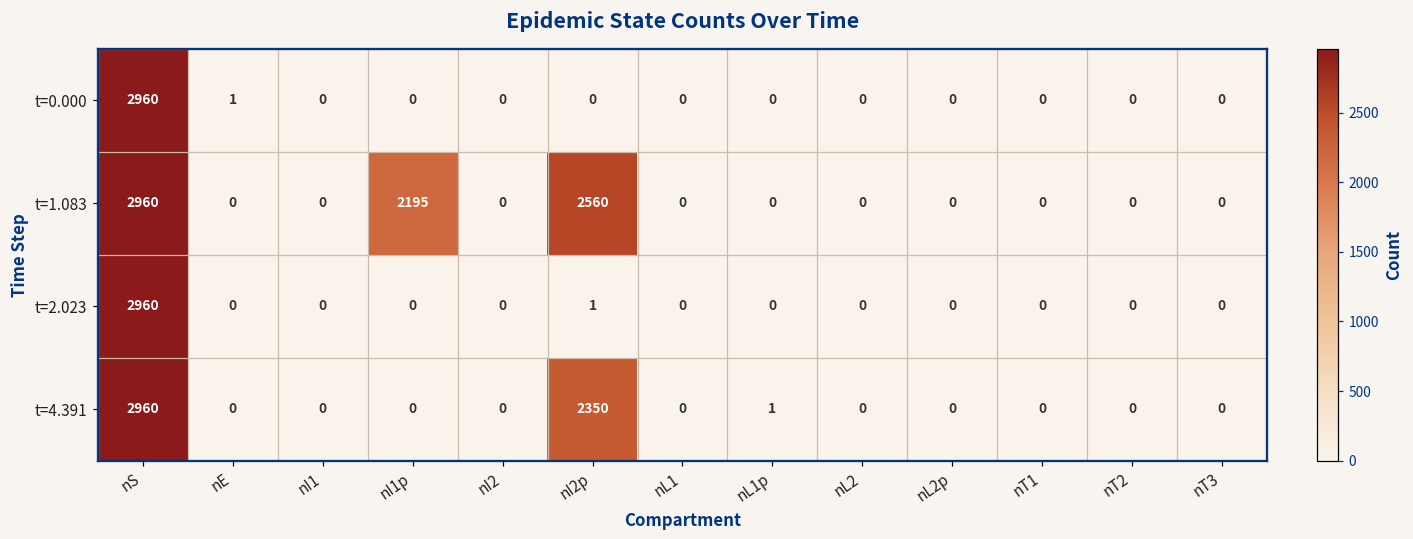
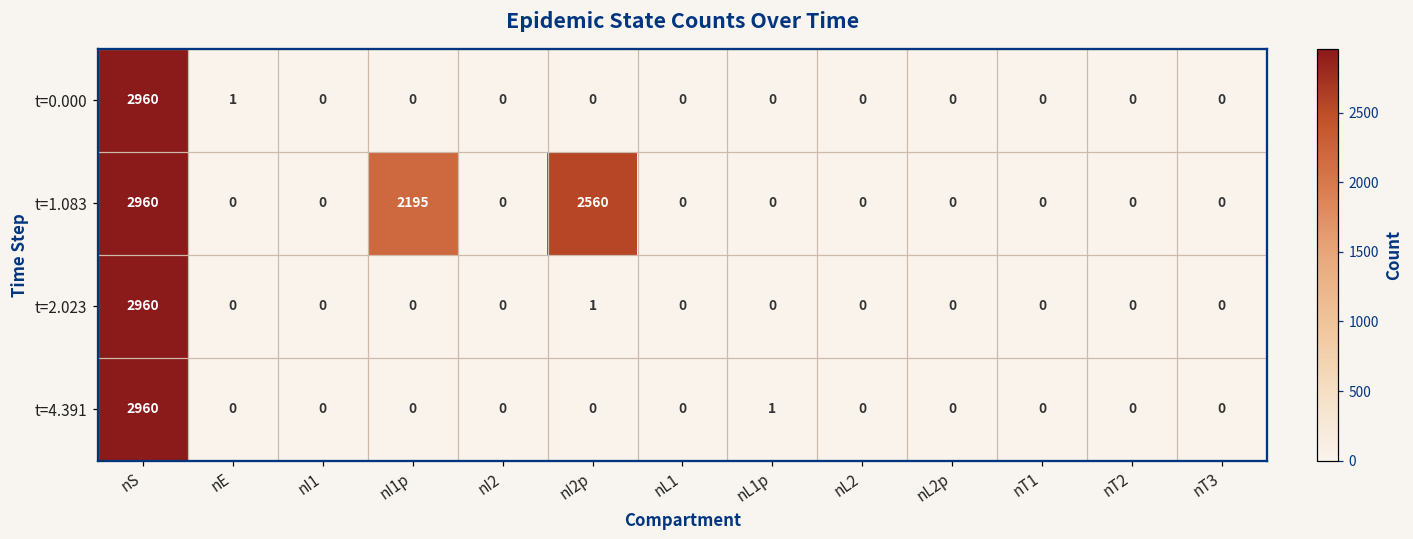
t=4.391, nI2p: 2350 -> 0
